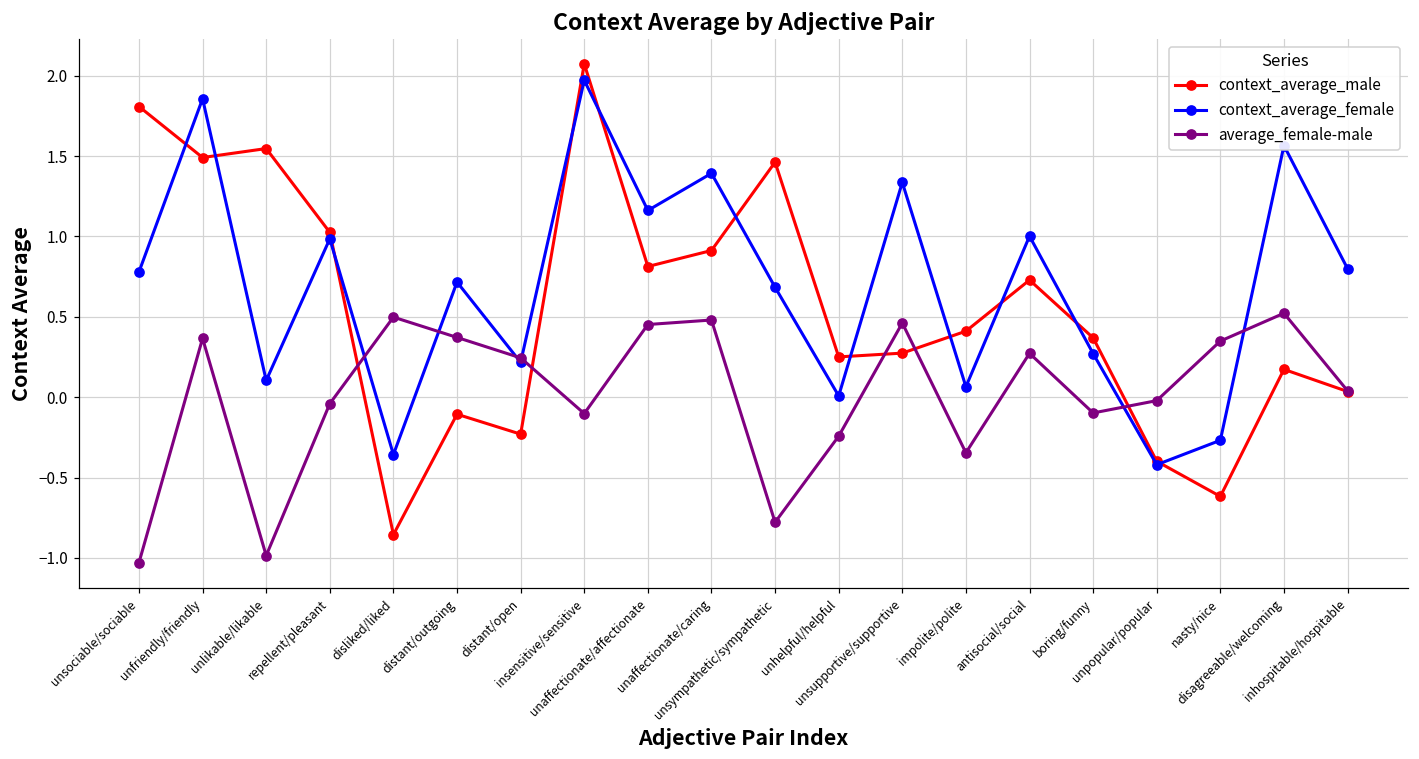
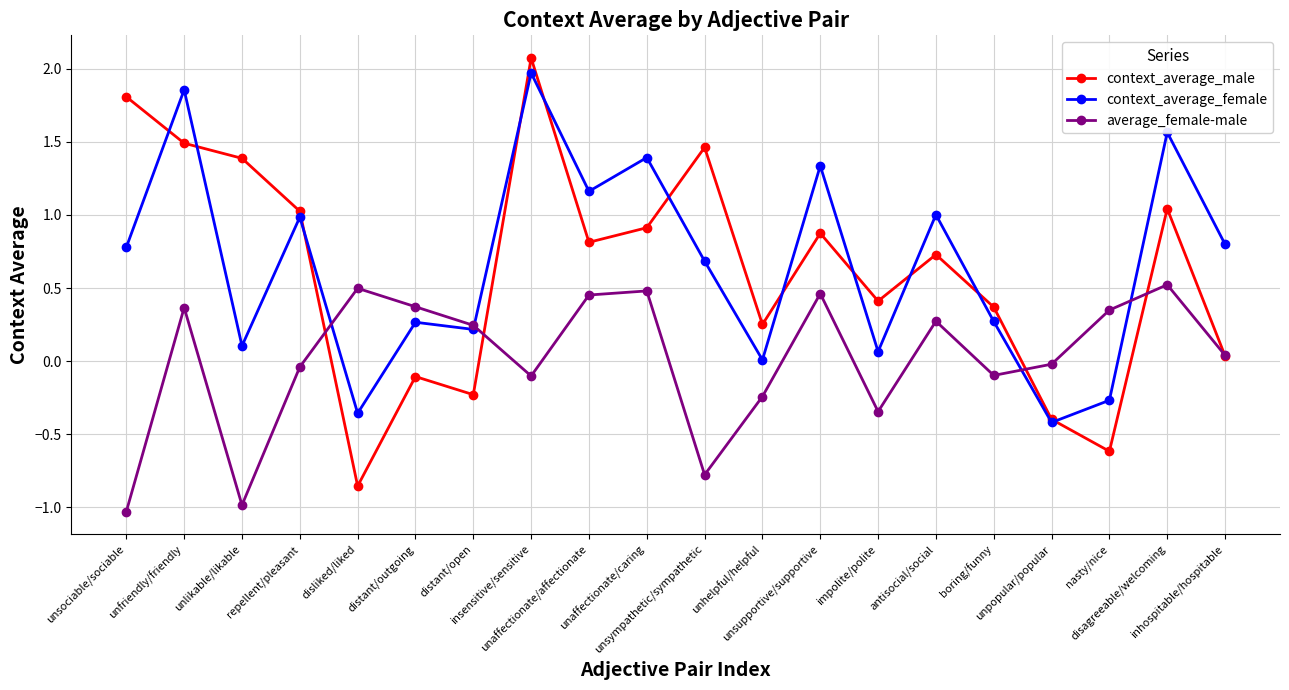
context_average_male, unlikable/likable: 1.55 -> 1.39
context_average_female, distant/outgoing: 0.72 -> 0.27
context_average_male, unsupportive/supportive: 0.27 -> 0.87
context_average_male, disagreeable/welcoming: 0.17 -> 1.04
